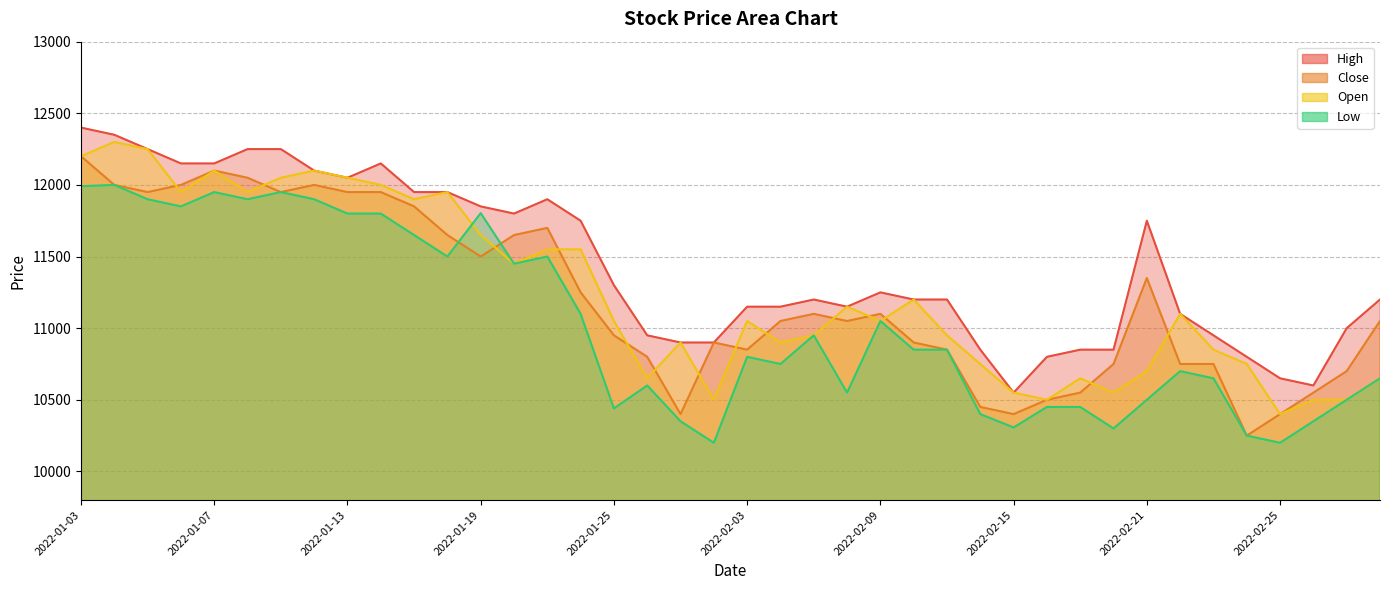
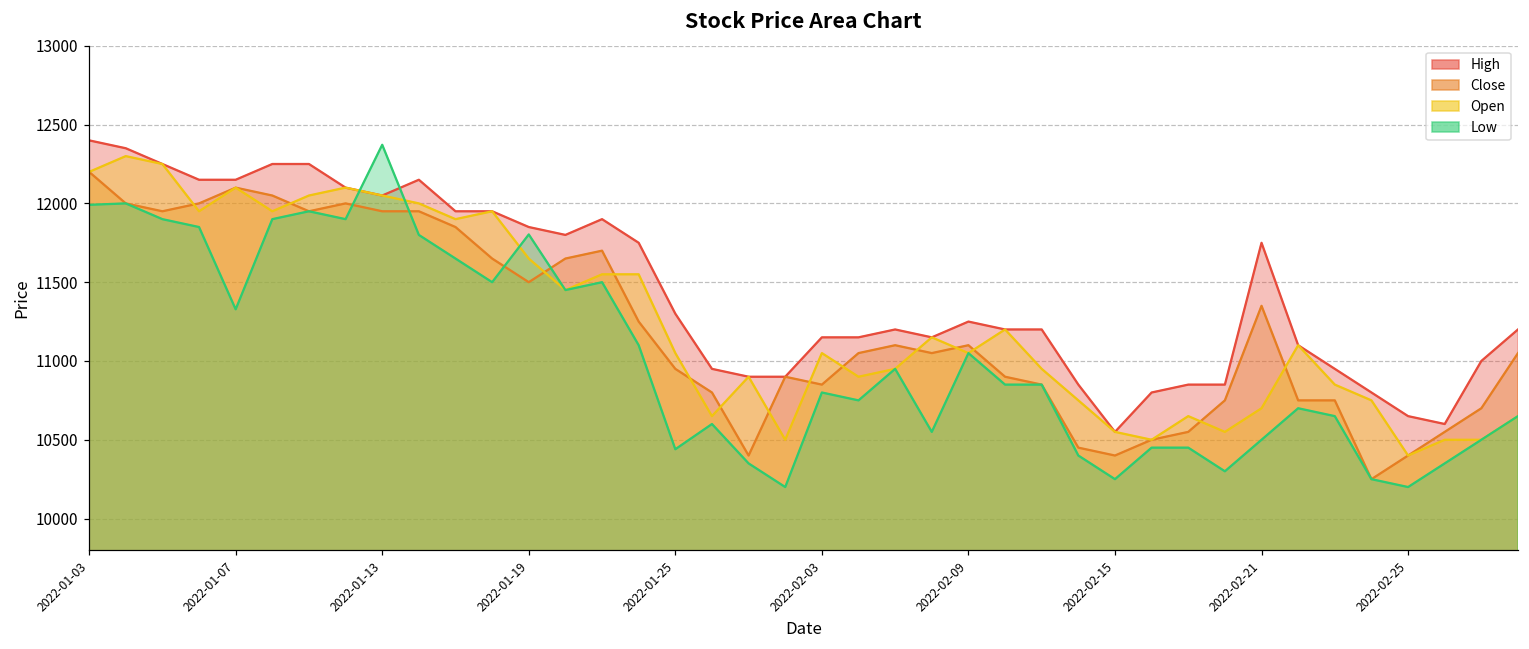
Low, 2022-01-07: 11950 -> 11330
Low, 2022-01-13: 11800 -> 12370
Low, 2022-02-15: 10310 -> 10250
